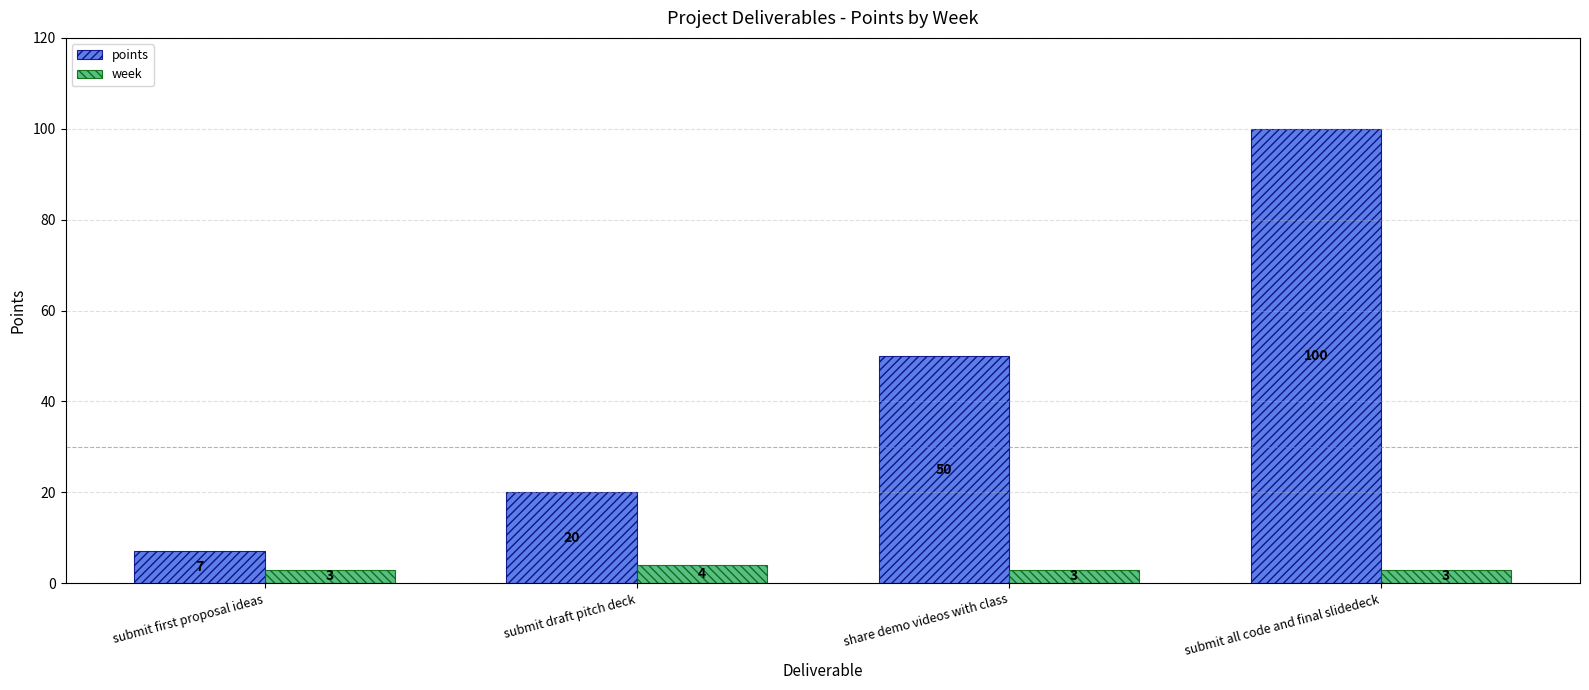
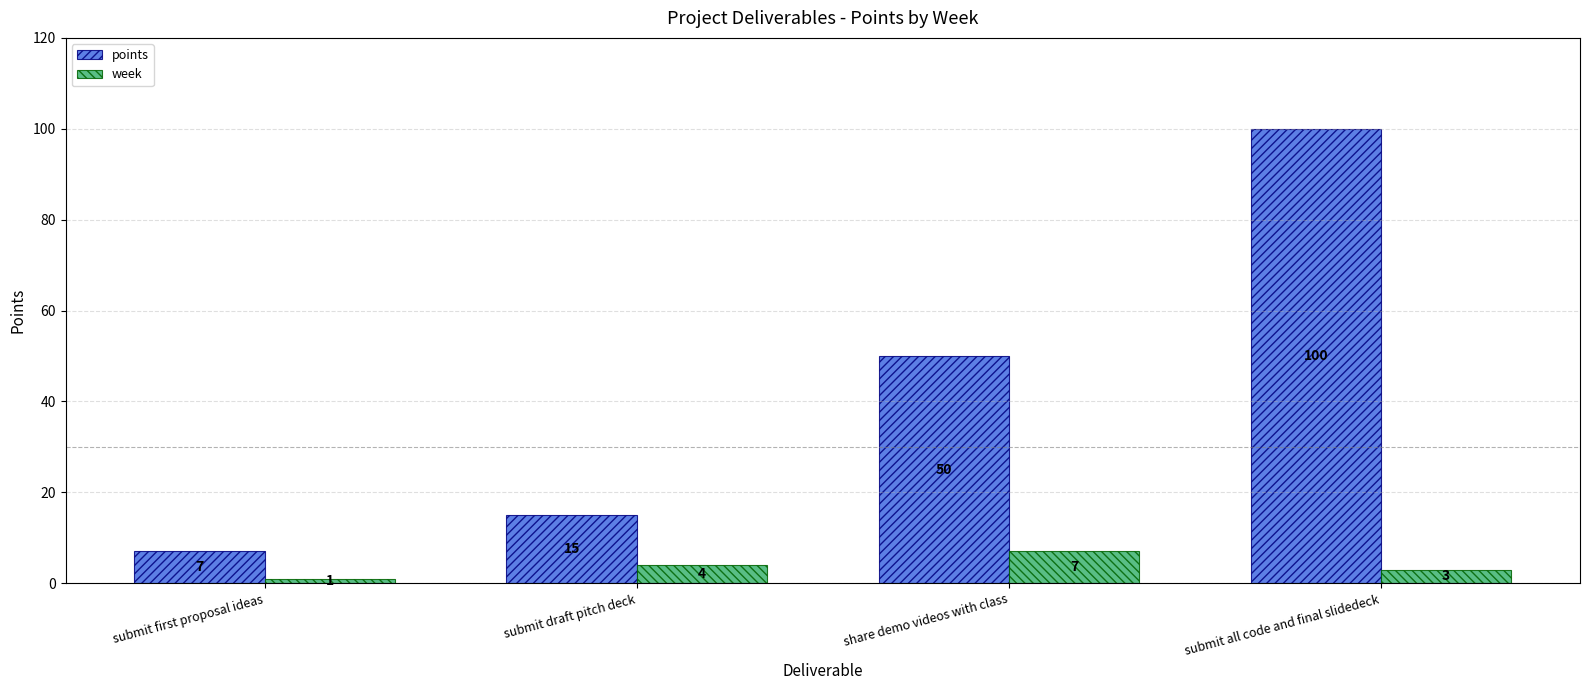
week, submit first proposal ideas: 3 -> 1
points, submit draft pitch deck: 20 -> 15
week, share demo videos with class: 3 -> 7
